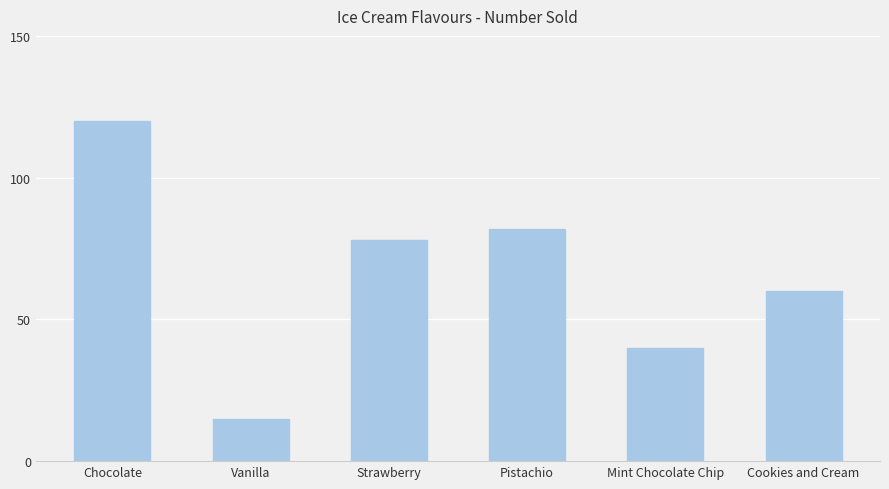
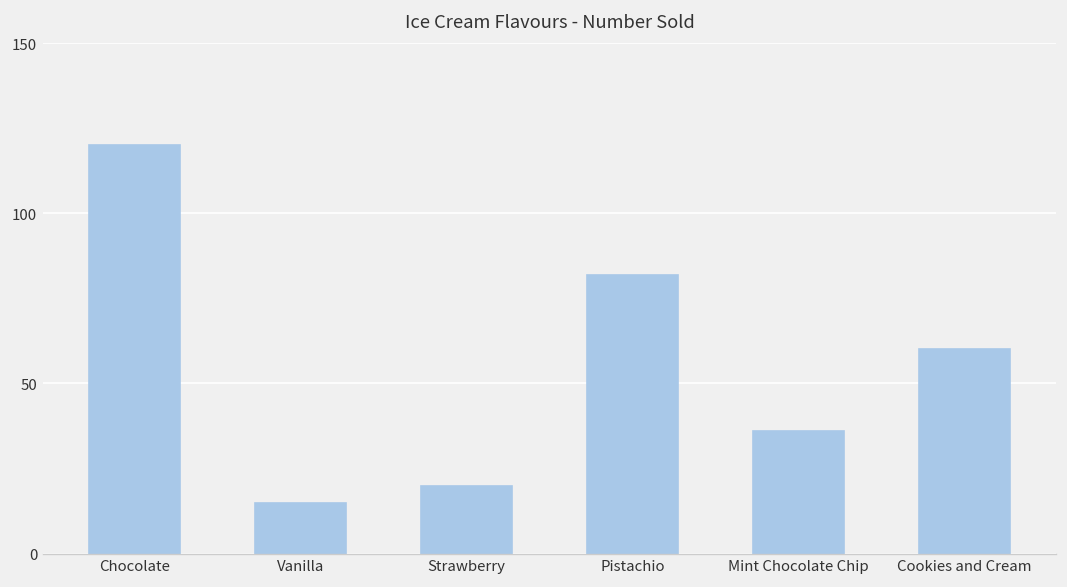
Strawberry: 78 -> 20
Mint Chocolate Chip: 40 -> 36
